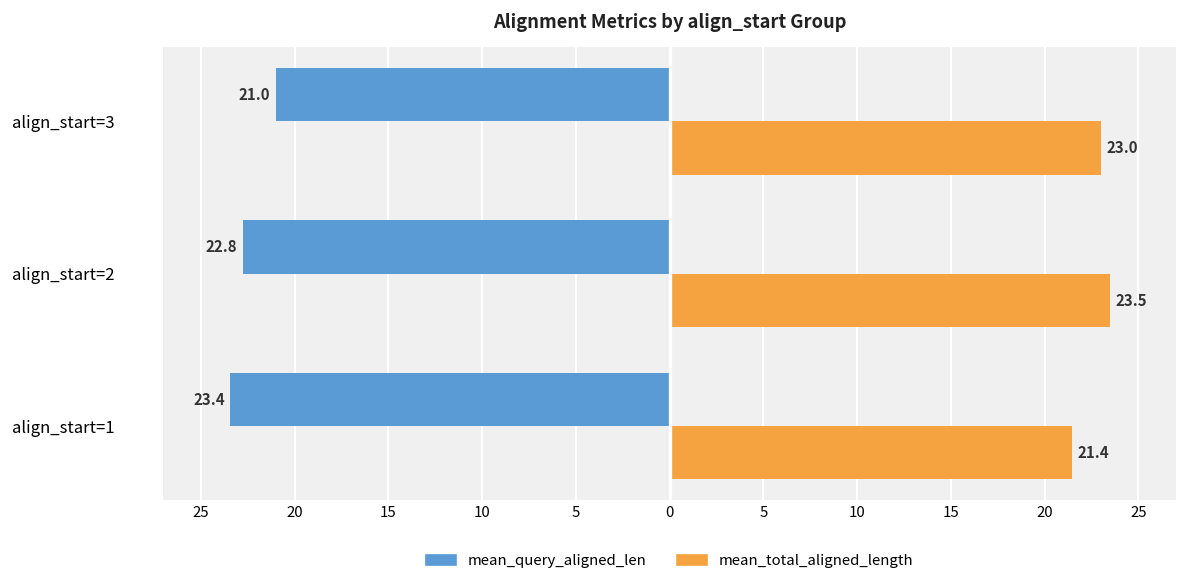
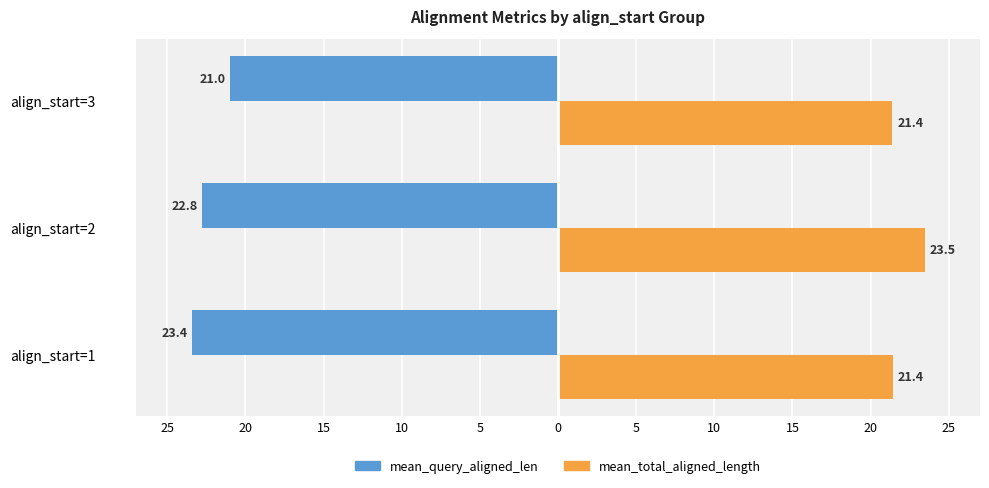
mean_total_aligned_length, align_start=3: 23.0 -> 21.4
